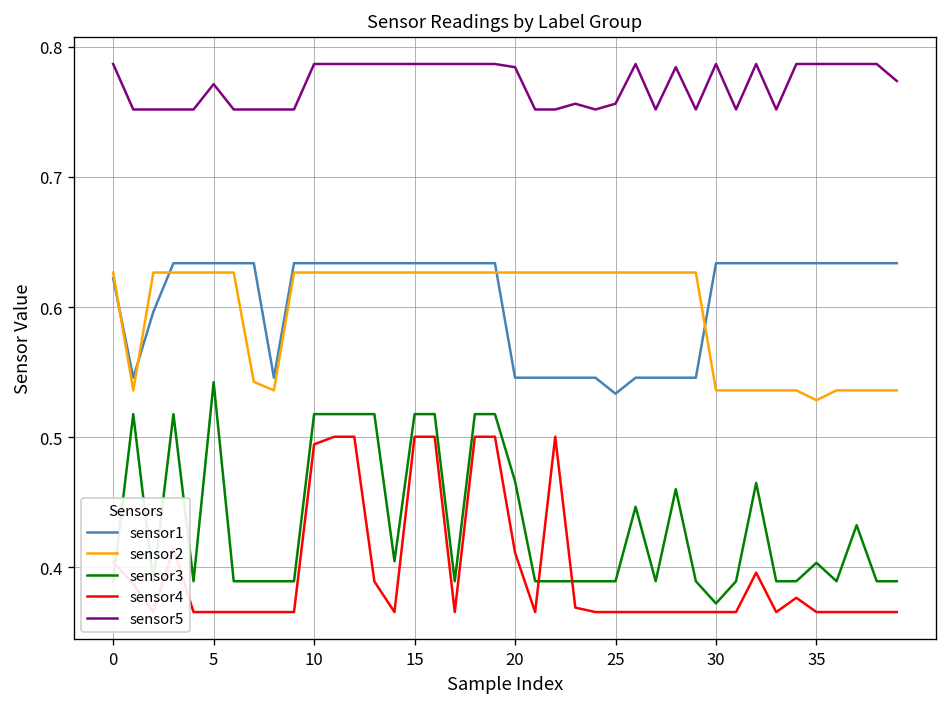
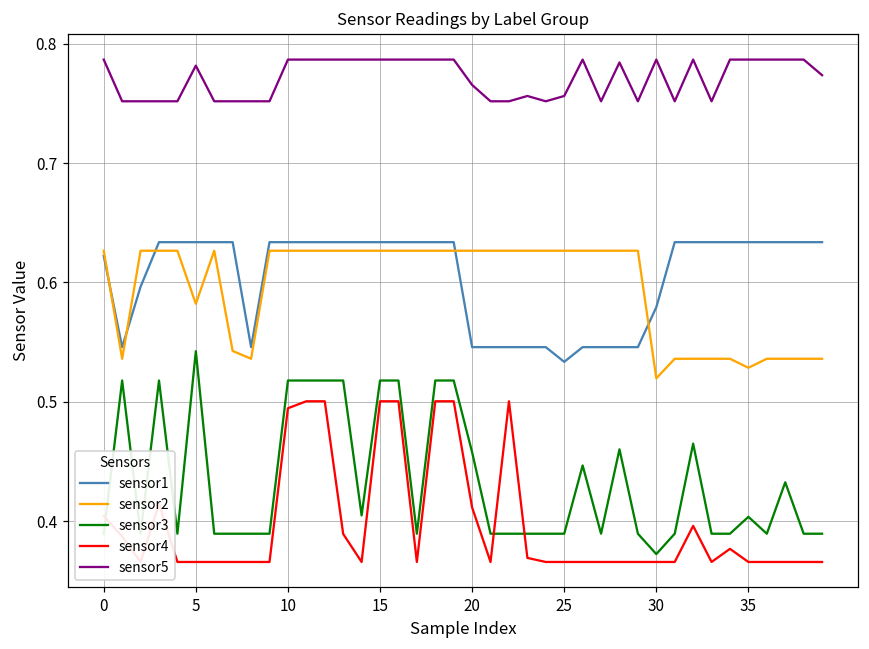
sensor2, 5: 0.627 -> 0.582
sensor5, 5: 0.771 -> 0.782
sensor3, 20: 0.466 -> 0.458
sensor5, 20: 0.784 -> 0.765
sensor1, 30: 0.634 -> 0.579
sensor2, 30: 0.536 -> 0.520
